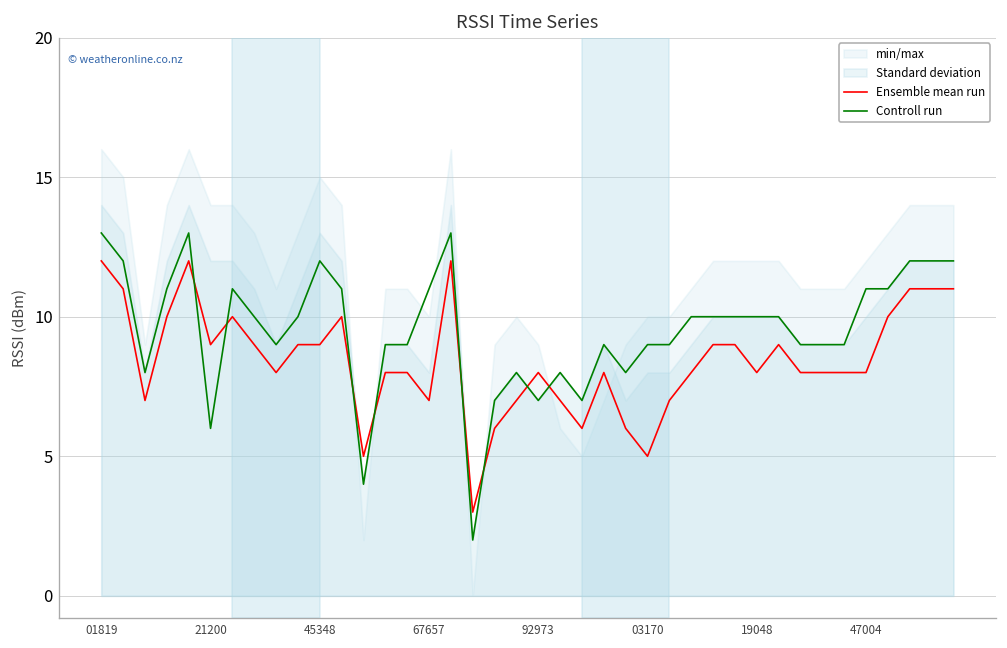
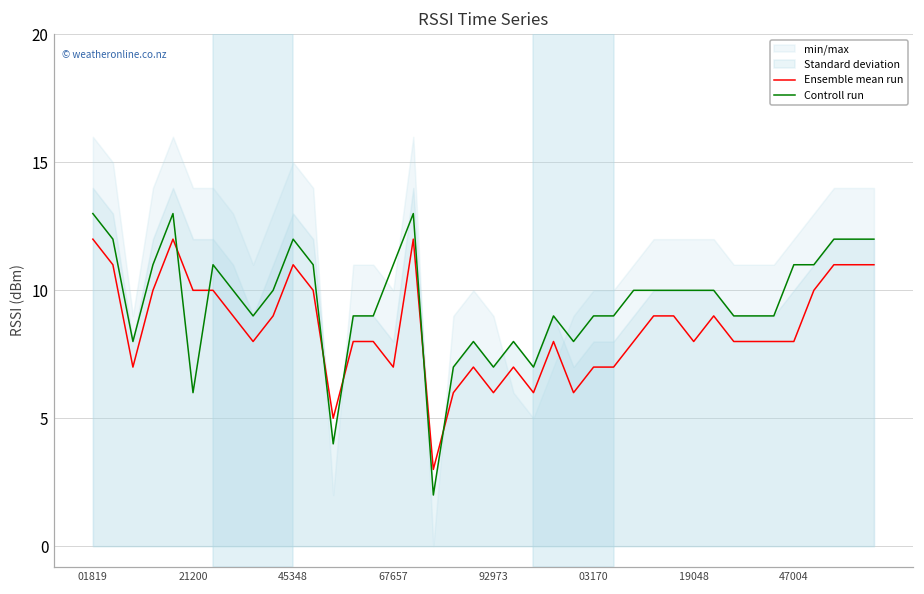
Ensemble mean run, 21200: 9.0 -> 10.0
Ensemble mean run, 45348: 9.0 -> 11.0
Ensemble mean run, 92973: 8.0 -> 6.0
Ensemble mean run, 03170: 5.0 -> 7.0
